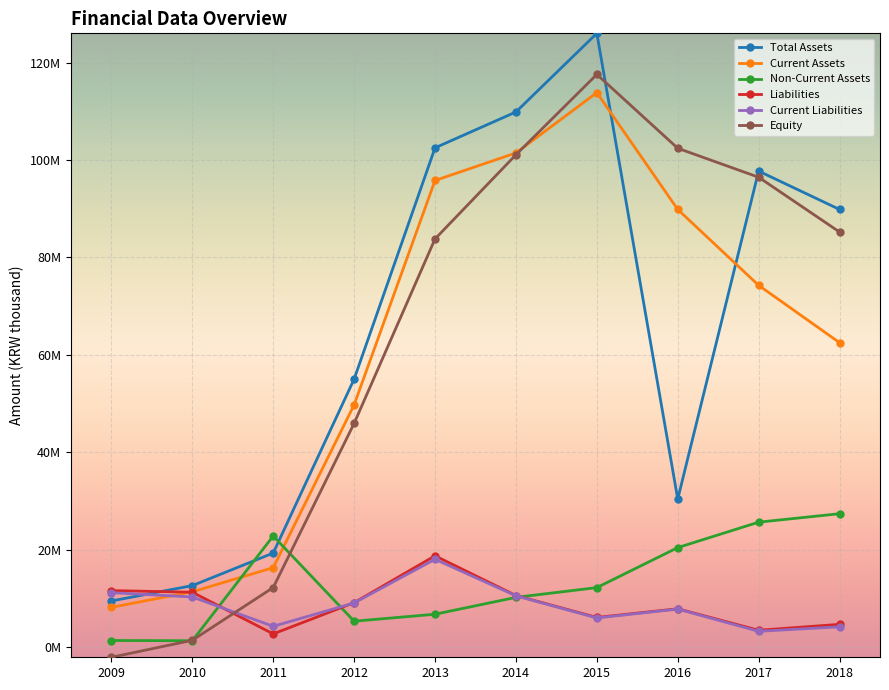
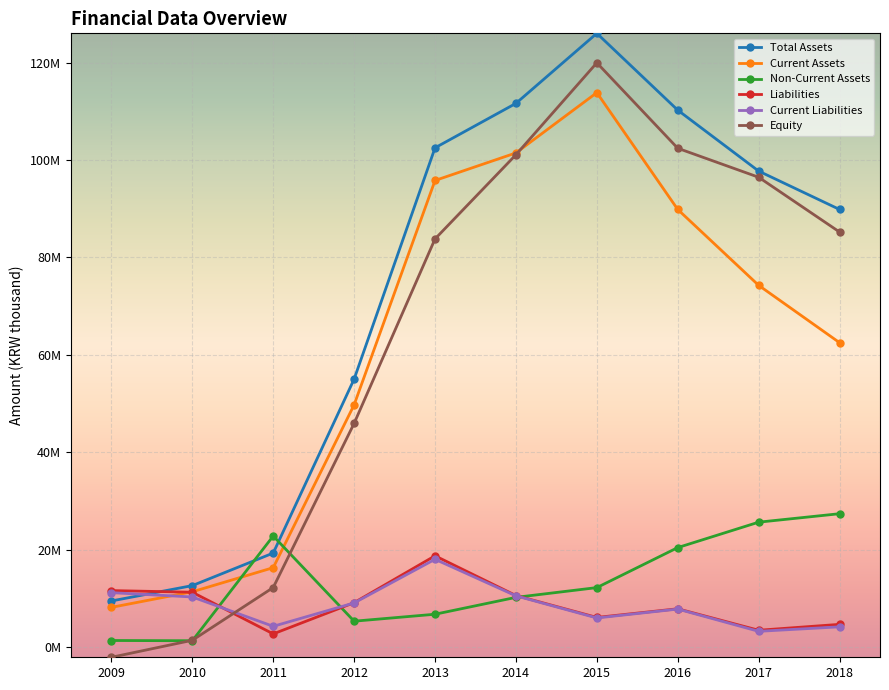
Total Assets, 2014: 110000000 -> 112000000
Equity, 2015: 118000000 -> 120000000
Total Assets, 2016: 30000000 -> 110000000
